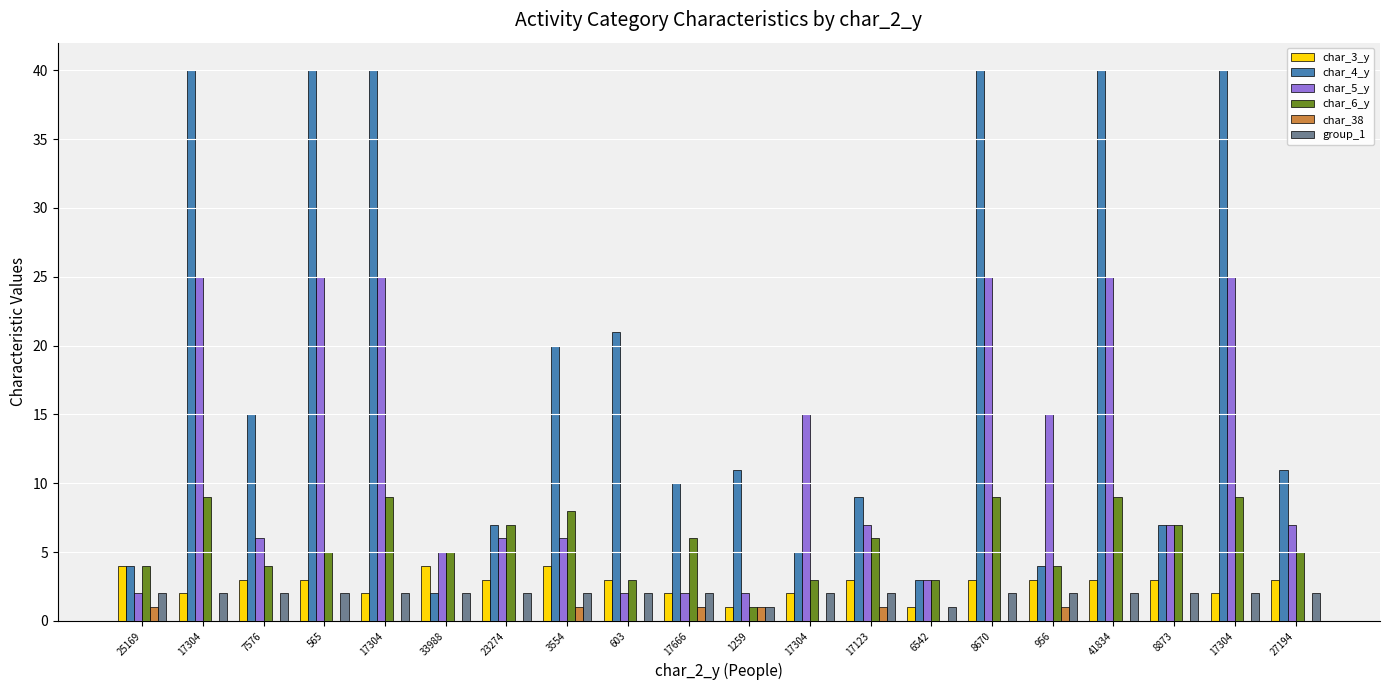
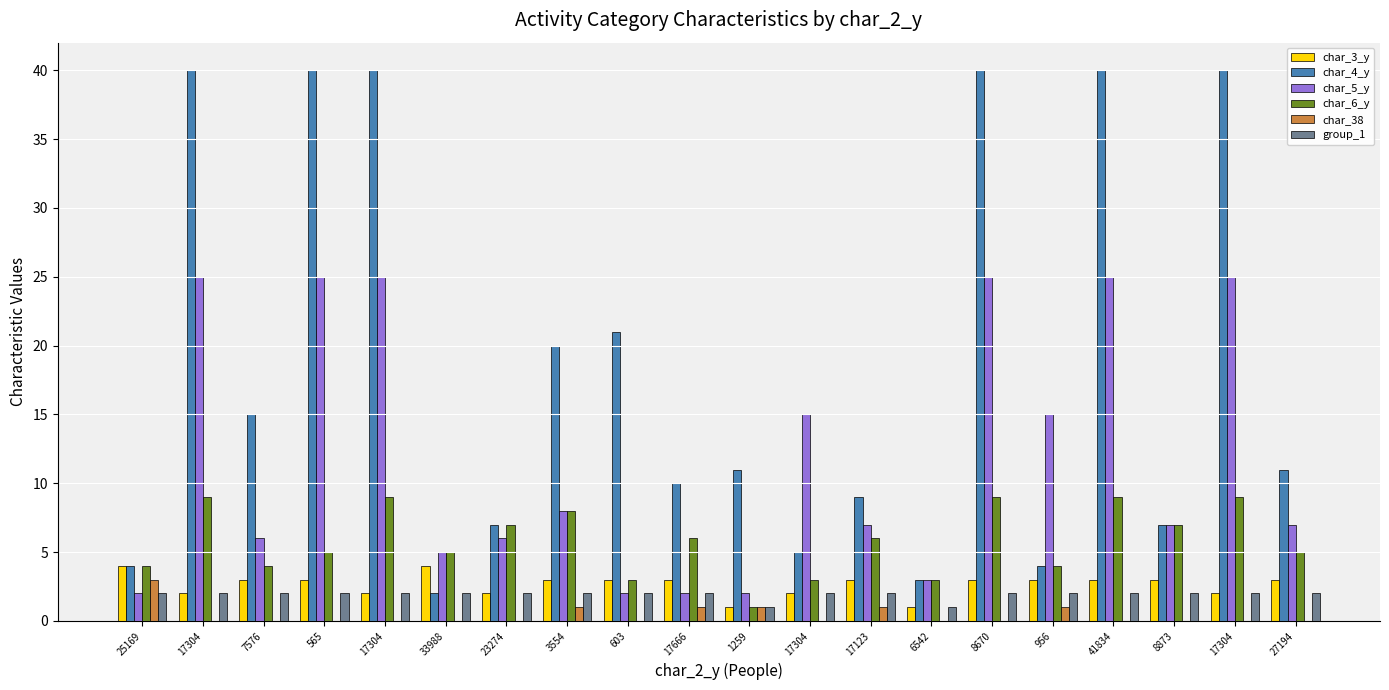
char_38, 25169: 1 -> 3
char_3_y, 23274: 3 -> 2
char_3_y, 3554: 4 -> 3
char_5_y, 3554: 6 -> 8
char_3_y, 17666: 2 -> 3
